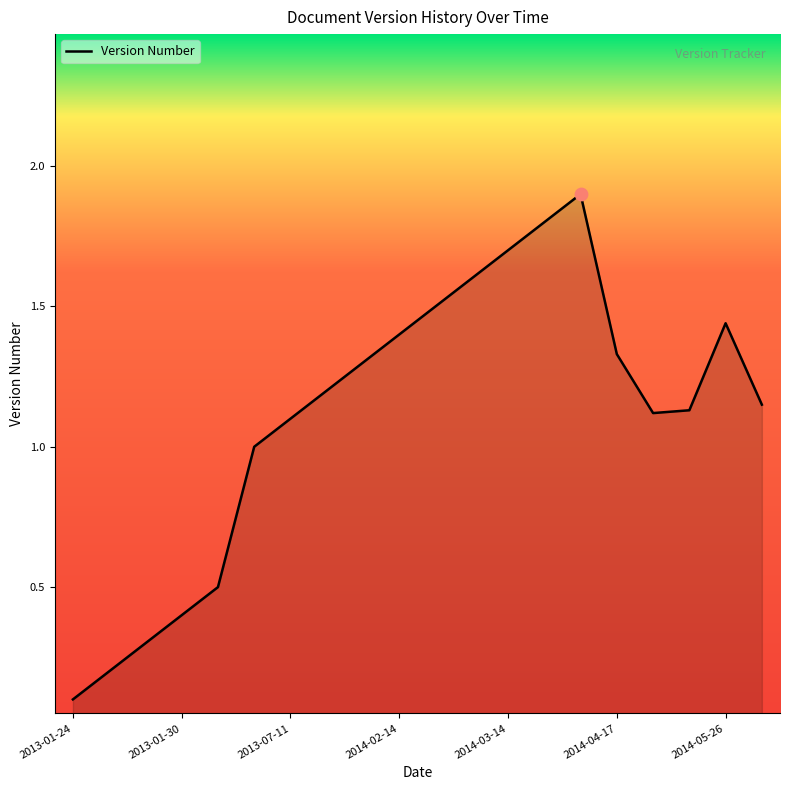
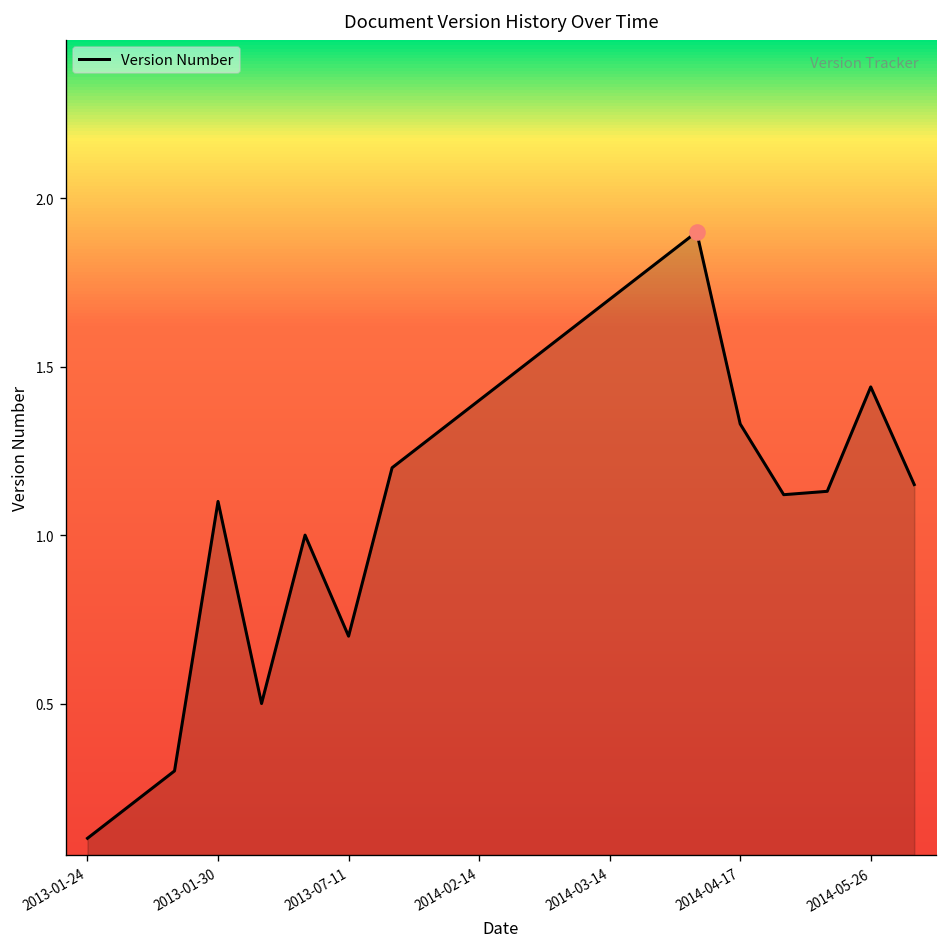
Version Number, 2013-01-30: 0.4 -> 1.1
Version Number, 2013-07-11: 1.1 -> 0.7
